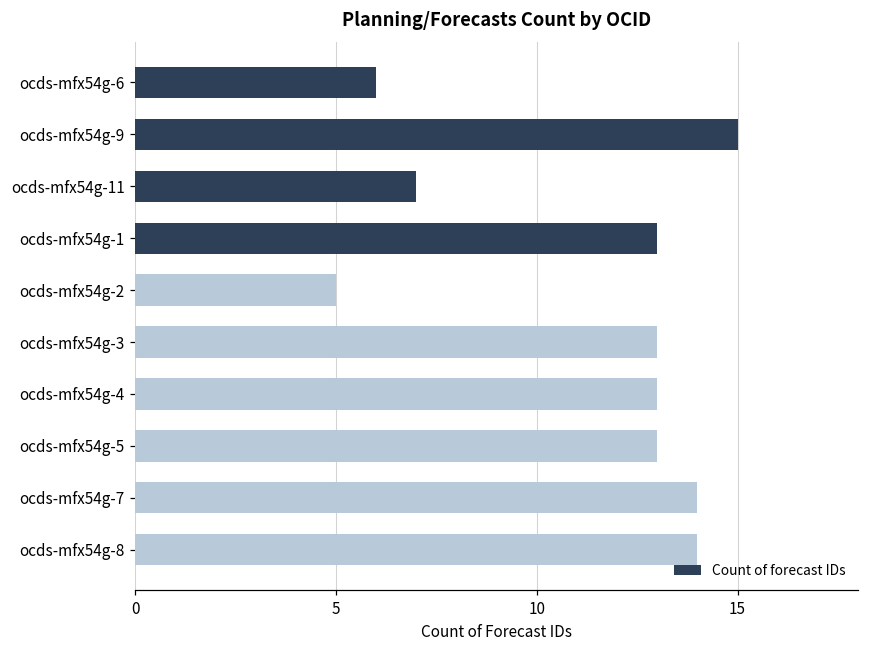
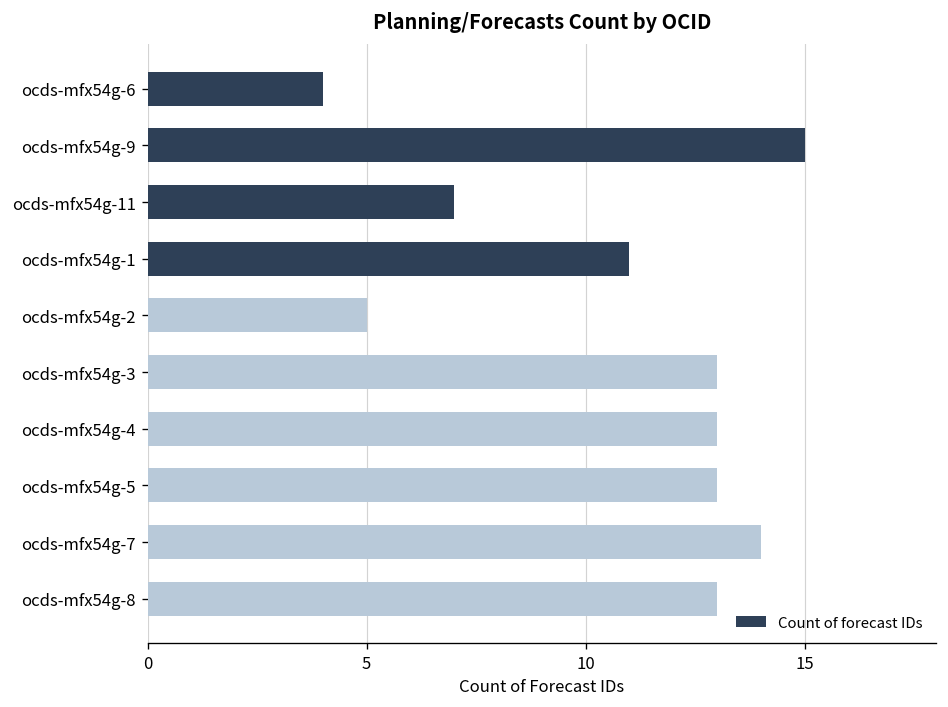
ocds-mfx54g-6: 6 -> 4
ocds-mfx54g-1: 13 -> 11
ocds-mfx54g-8: 14 -> 13
